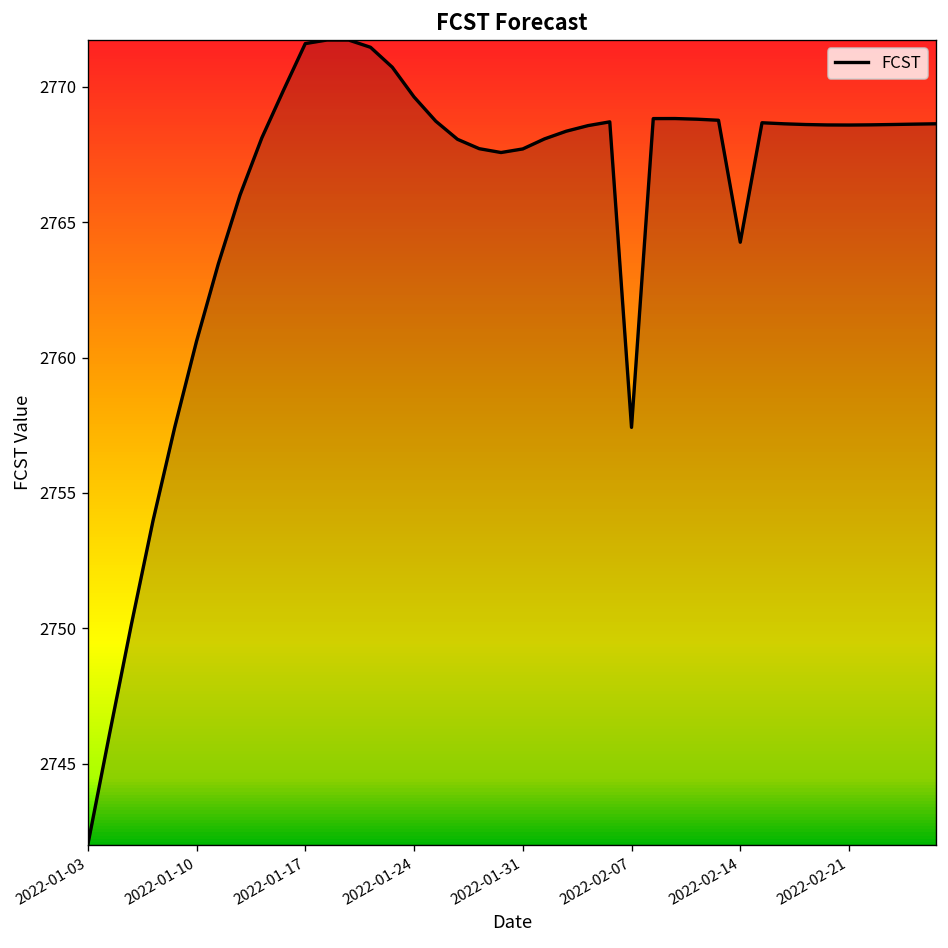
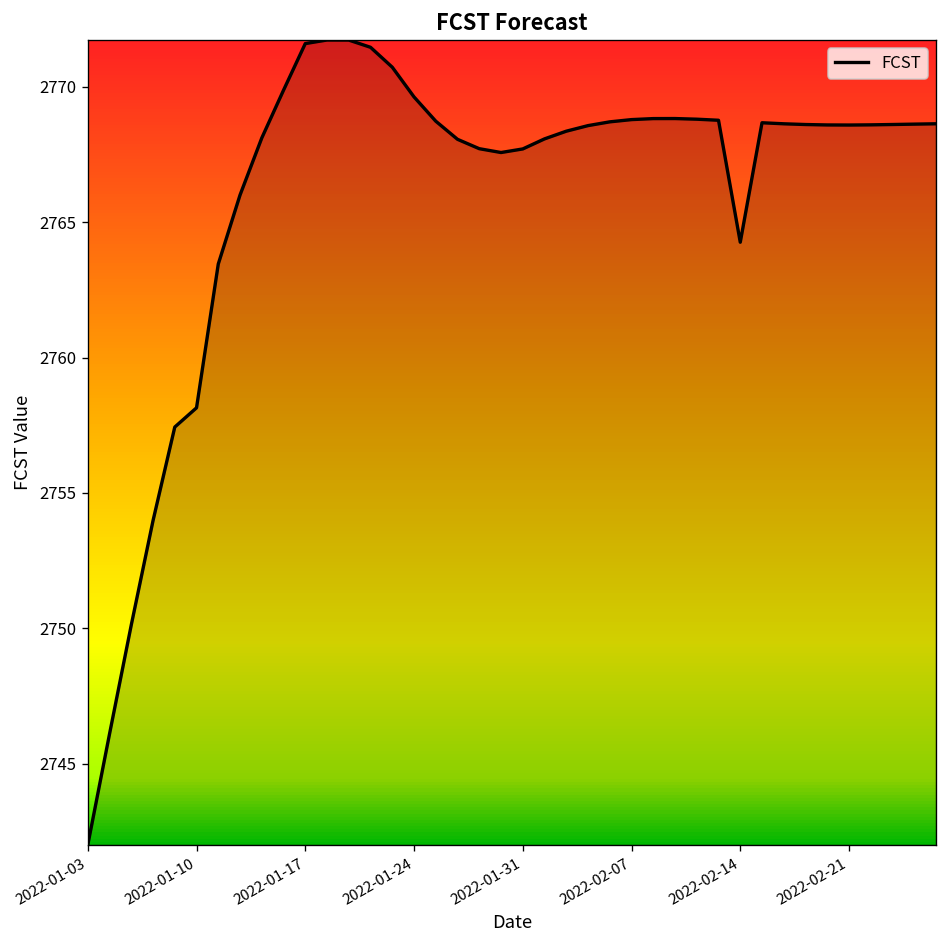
2022-01-10: 2760.6 -> 2758.1
2022-02-07: 2757.4 -> 2768.8
